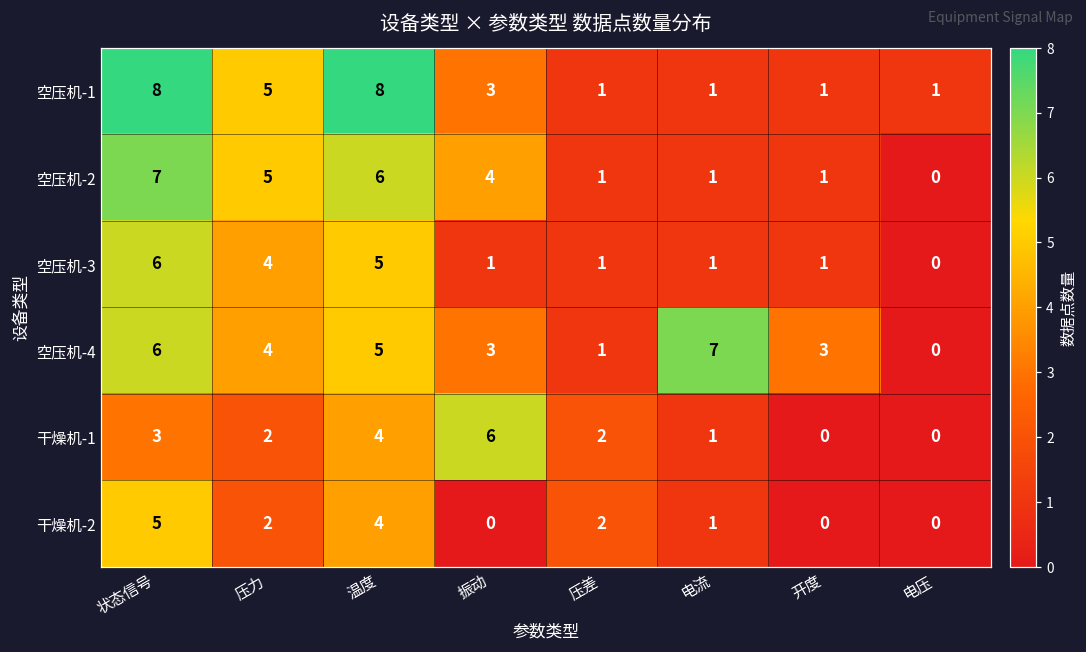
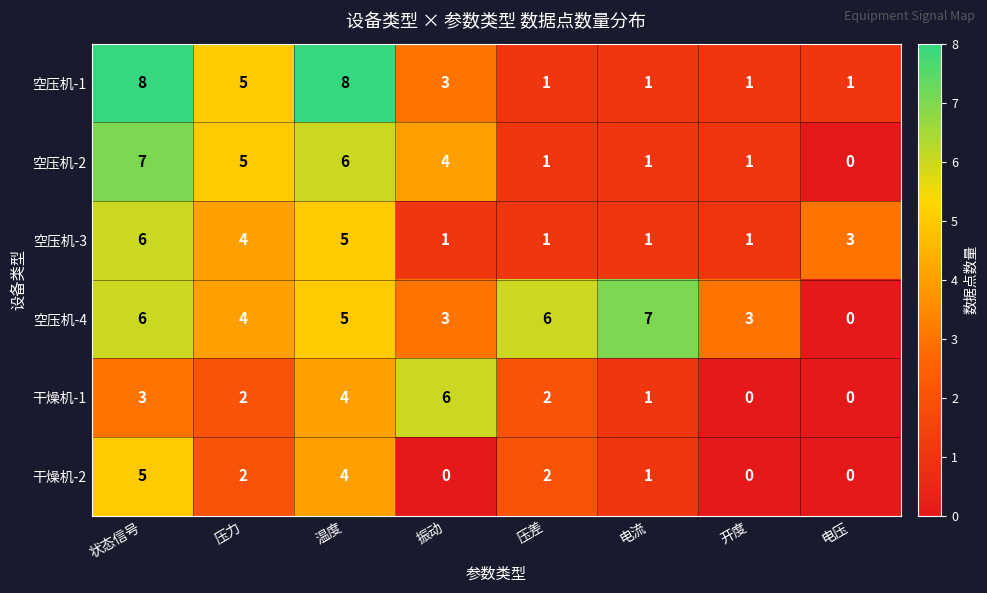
空压机-3, 电压: 0 -> 3
空压机-4, 压差: 1 -> 6
